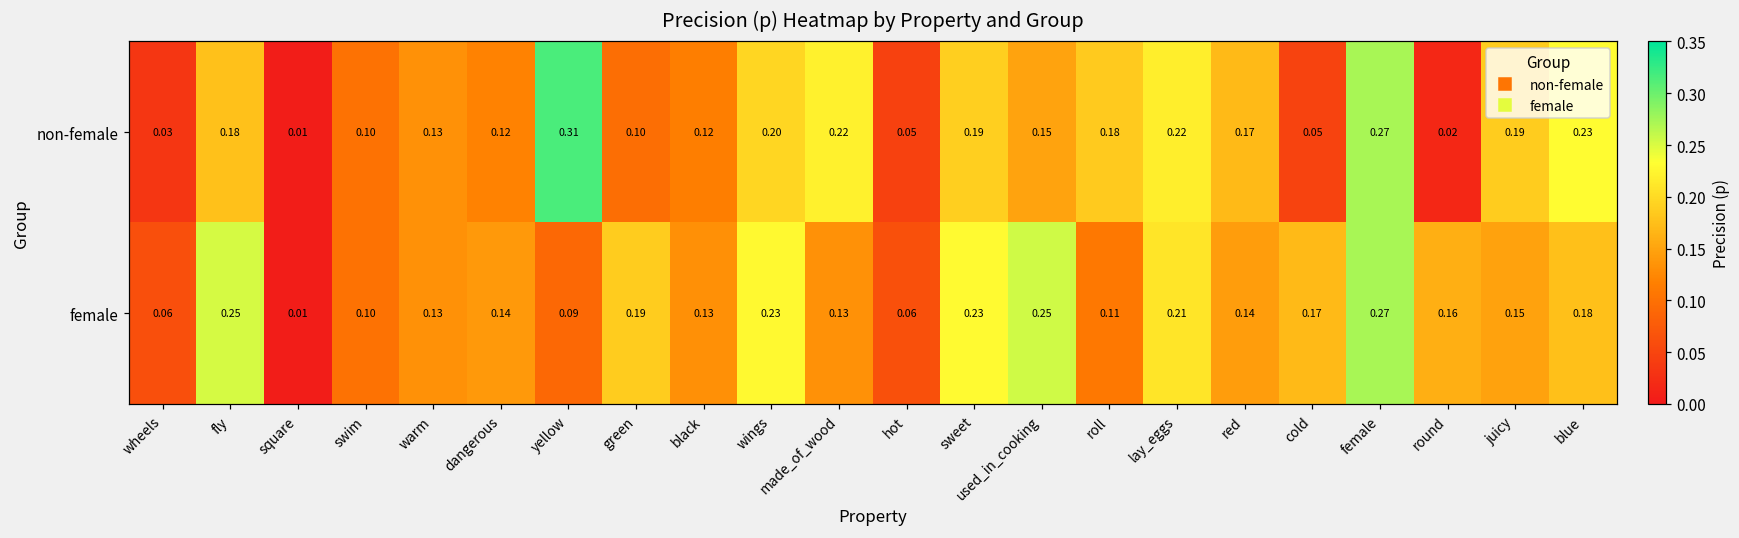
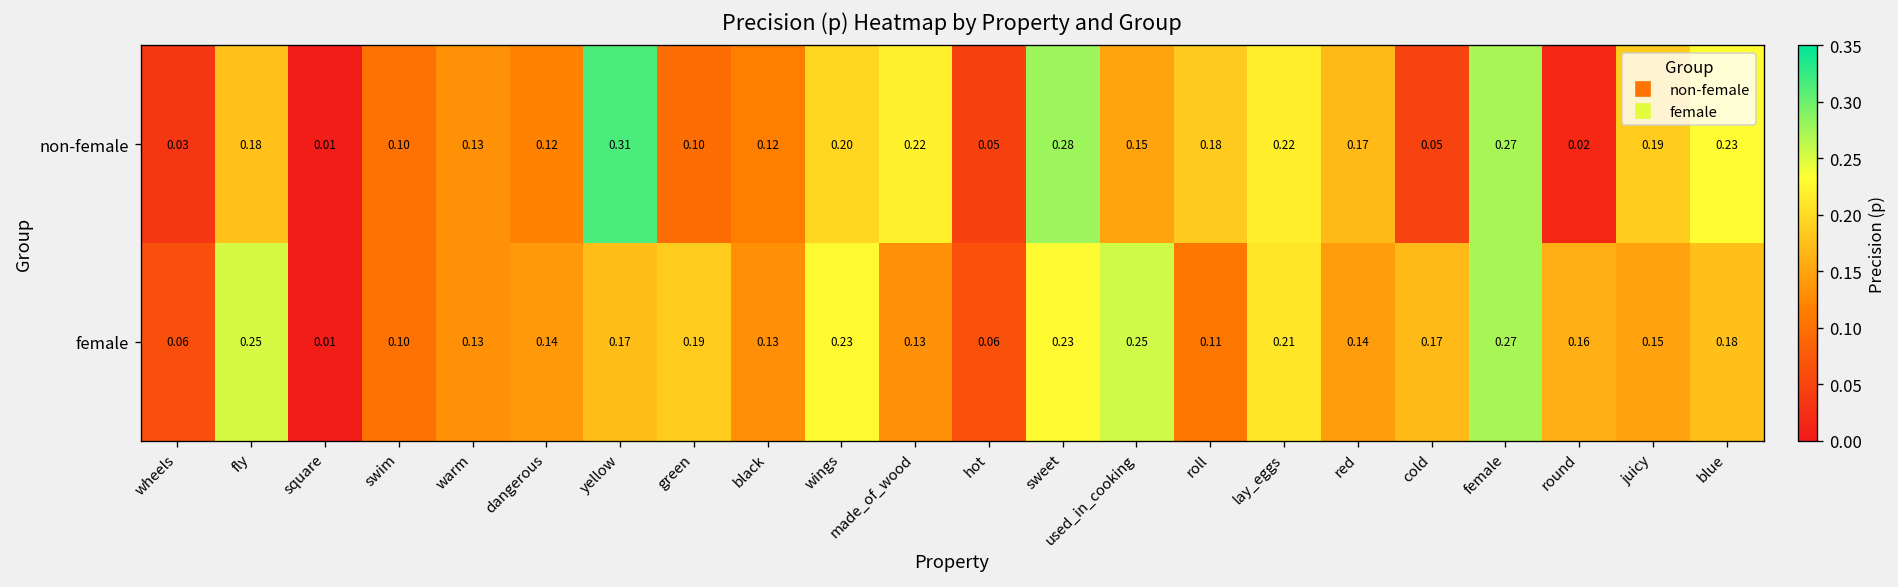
non-female, sweet: 0.19 -> 0.28
female, yellow: 0.09 -> 0.17
